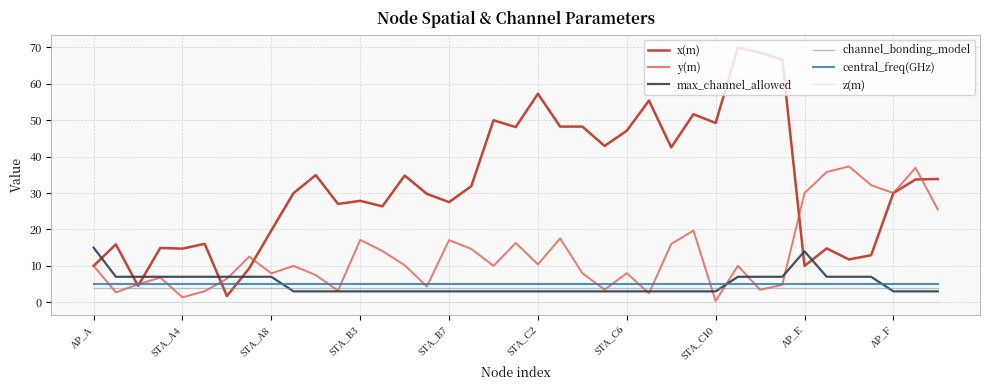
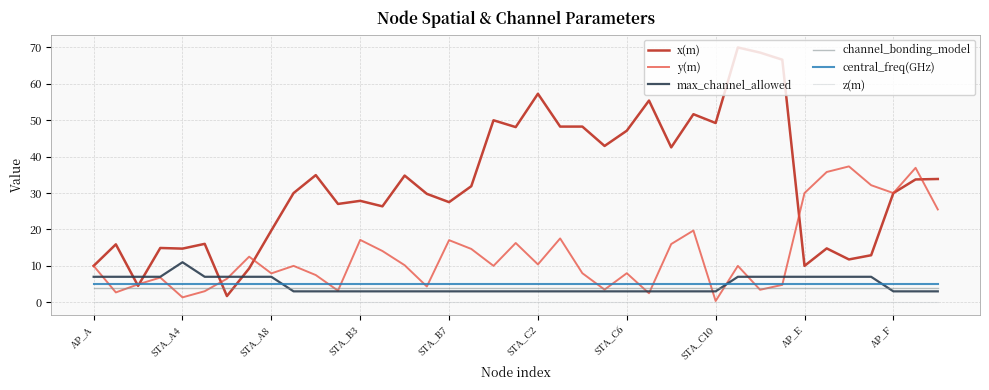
max_channel_allowed, AP_A: 15 -> 7
max_channel_allowed, STA_A4: 7 -> 11
max_channel_allowed, AP_E: 14 -> 7
